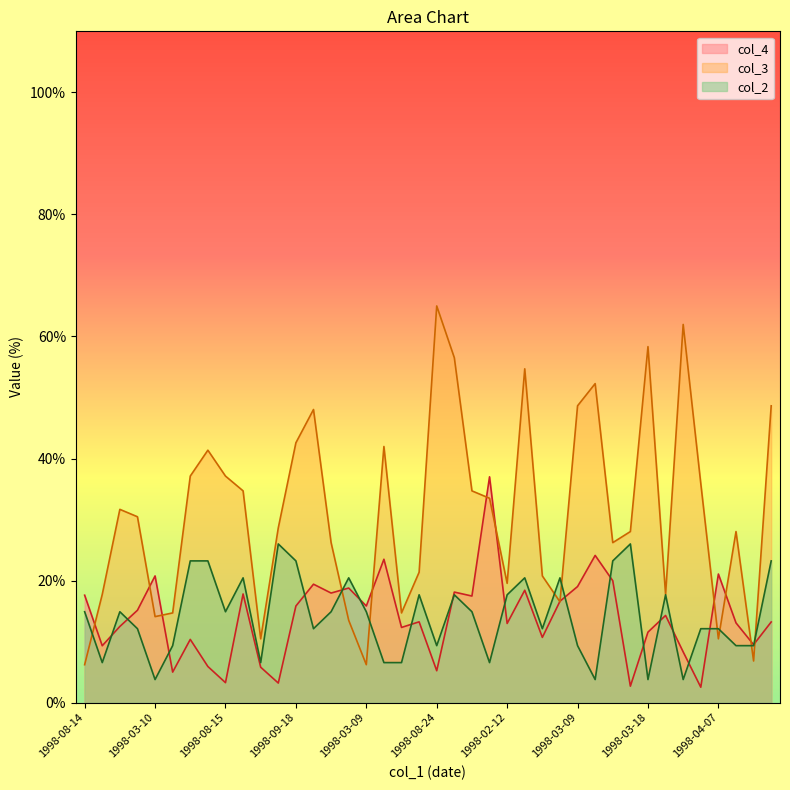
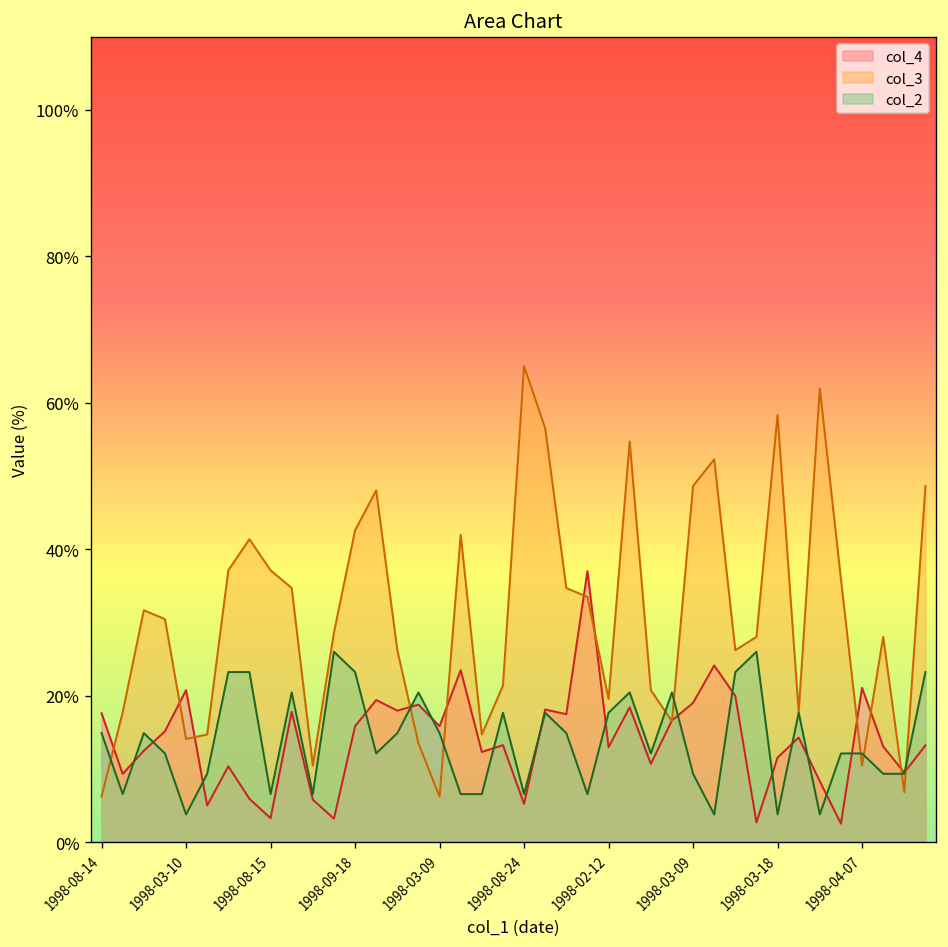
col_2, 1998-08-15: 15% -> 7%
col_2, 1998-08-24: 9% -> 7%
